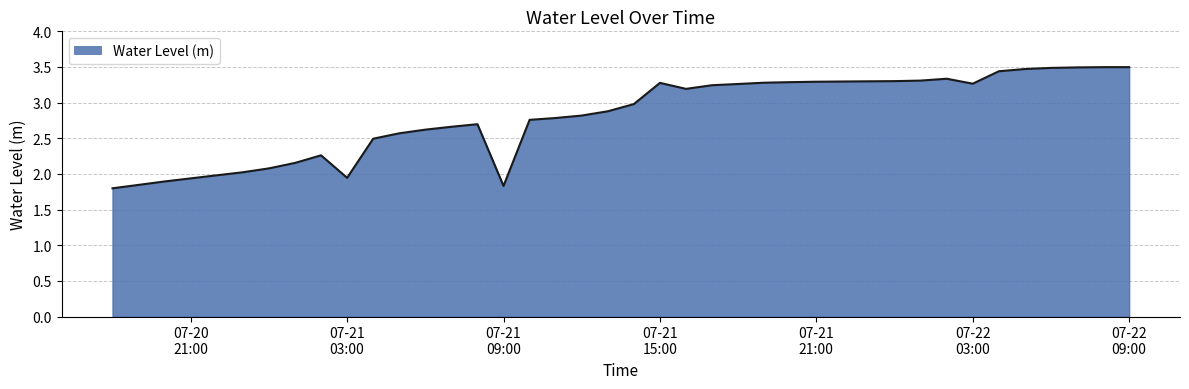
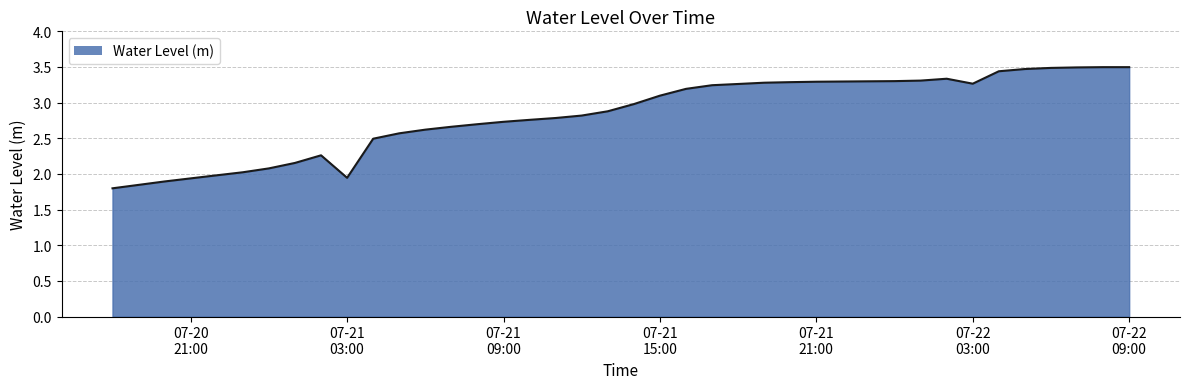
07-21 09:00: 1.8 -> 2.7
07-21 15:00: 3.3 -> 3.1
